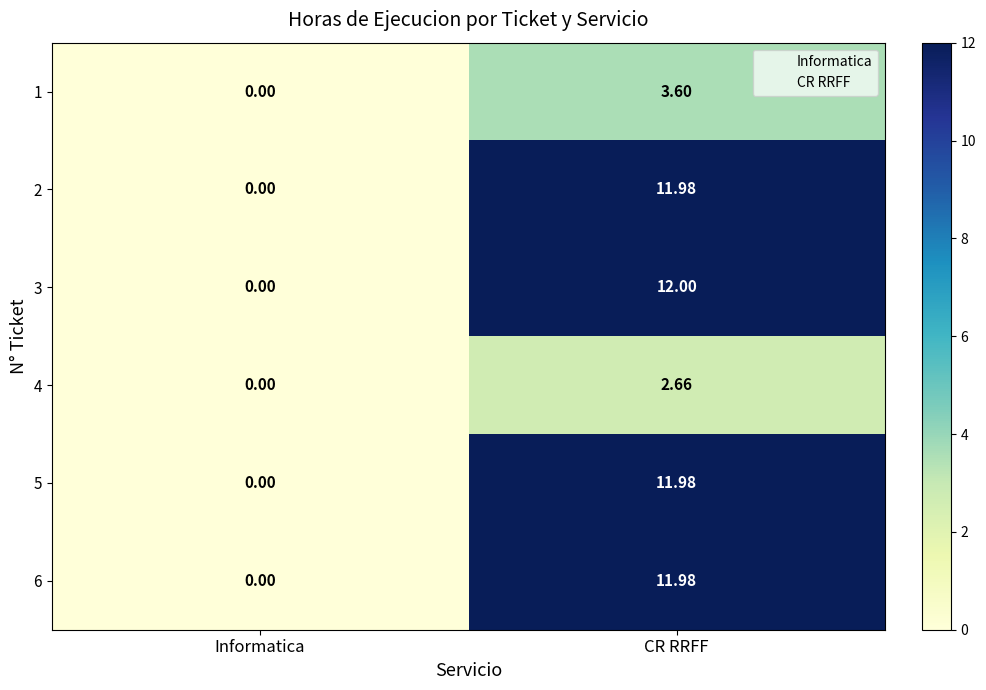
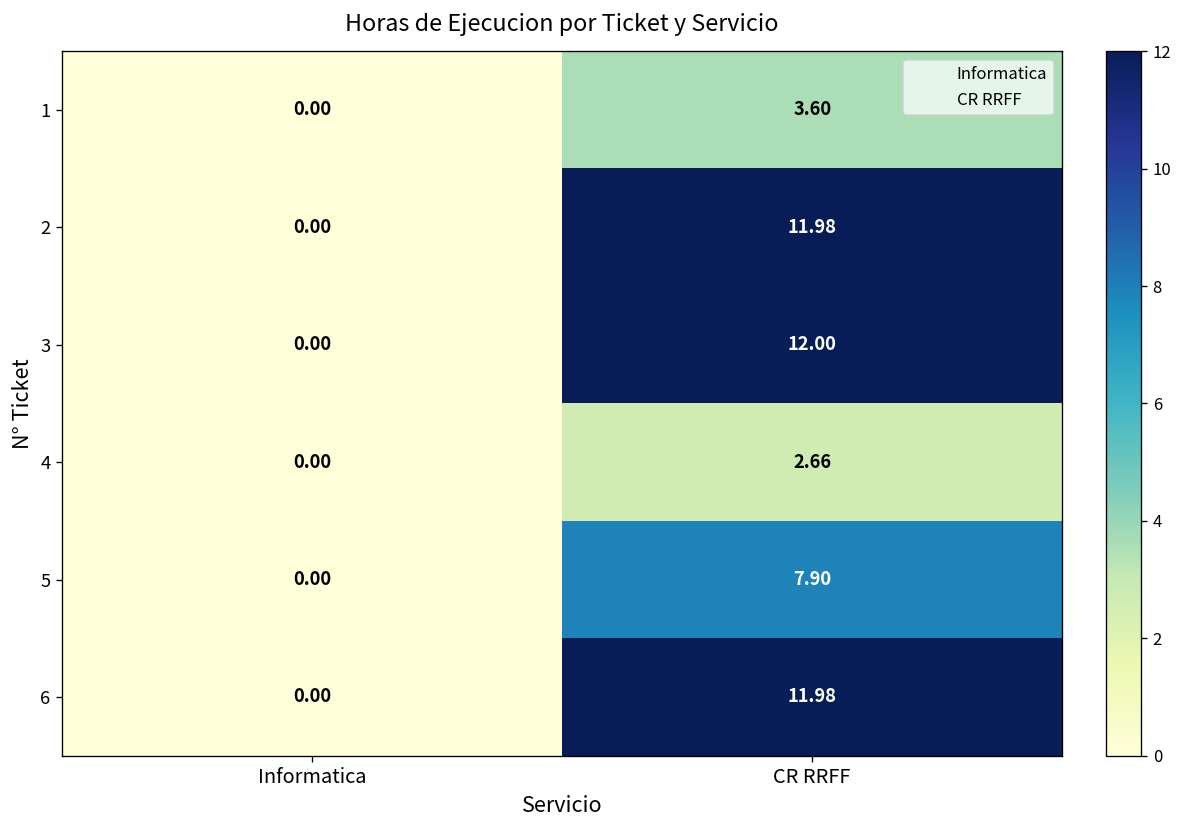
5, CR RRFF: 11.98 -> 7.90
